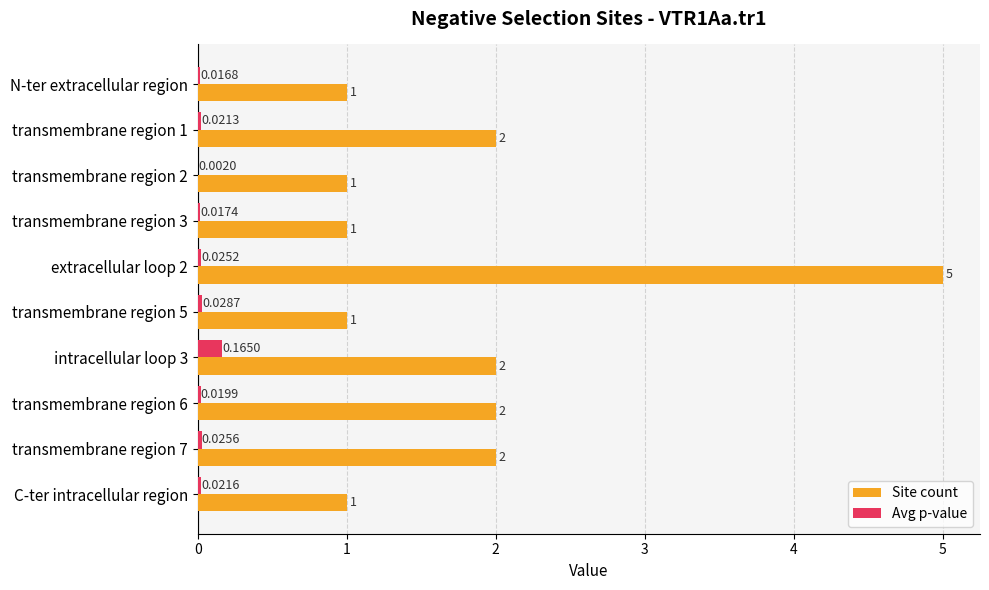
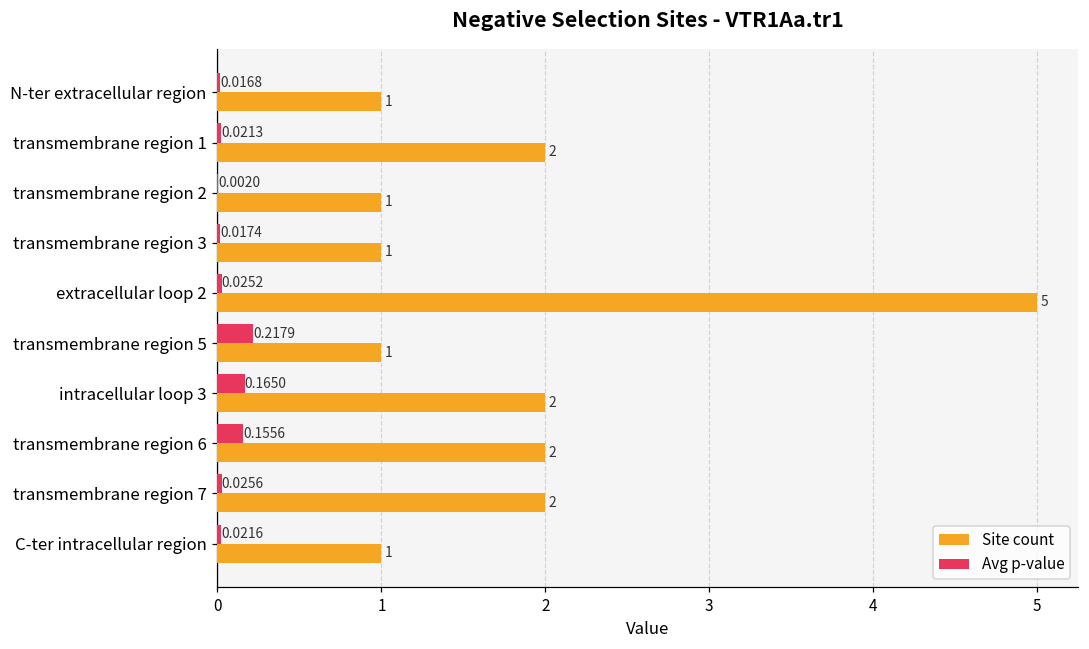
Avg p-value, transmembrane region 5: 0.0287 -> 0.2179
Avg p-value, transmembrane region 6: 0.0199 -> 0.1556
